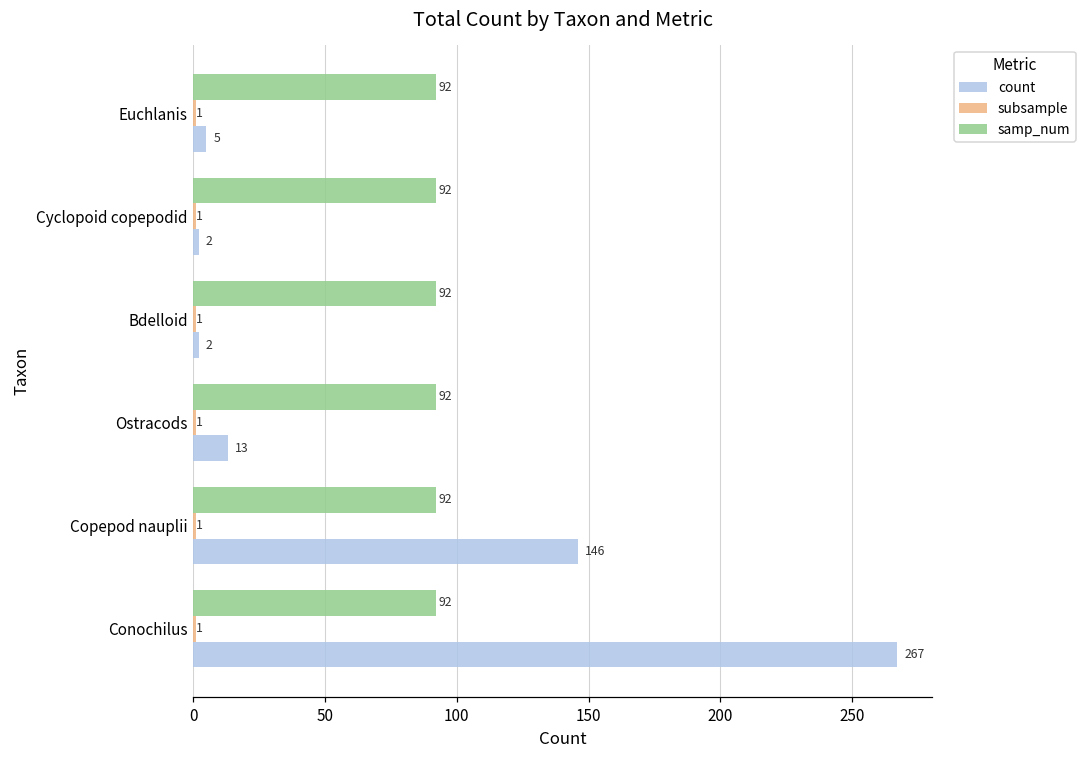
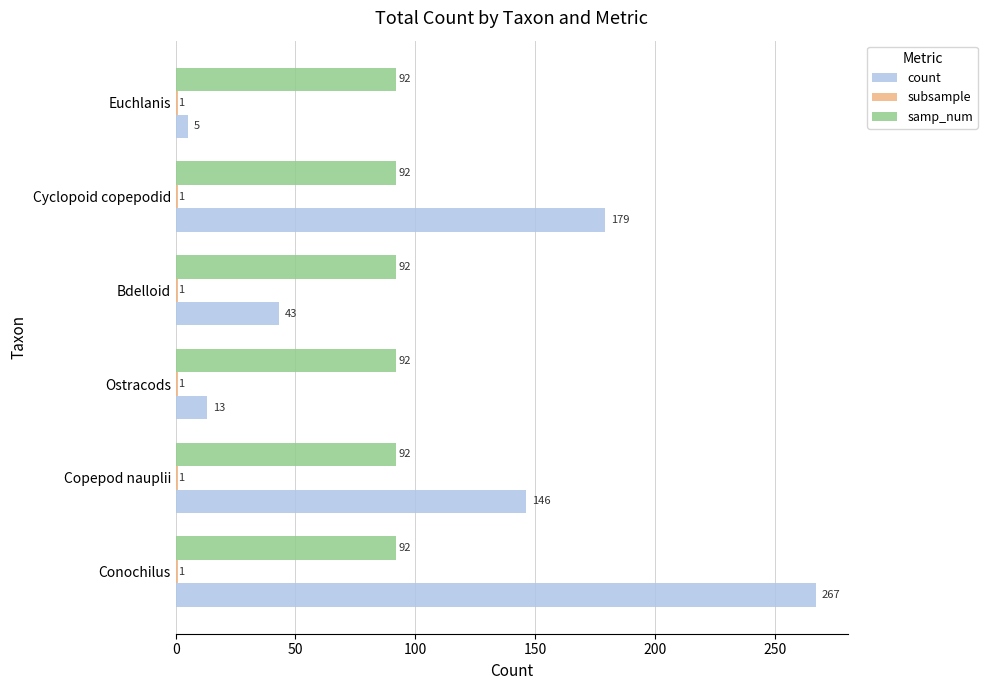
count, Cyclopoid copepodid: 2 -> 179
count, Bdelloid: 2 -> 43
